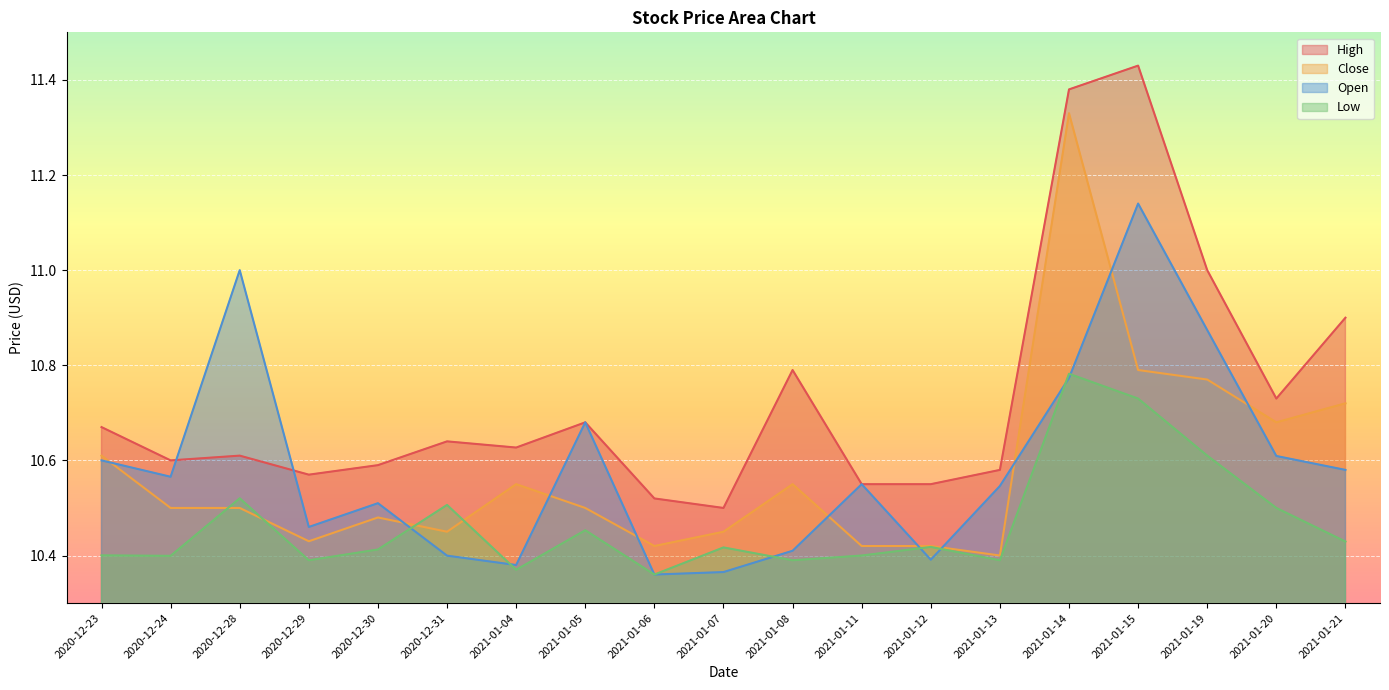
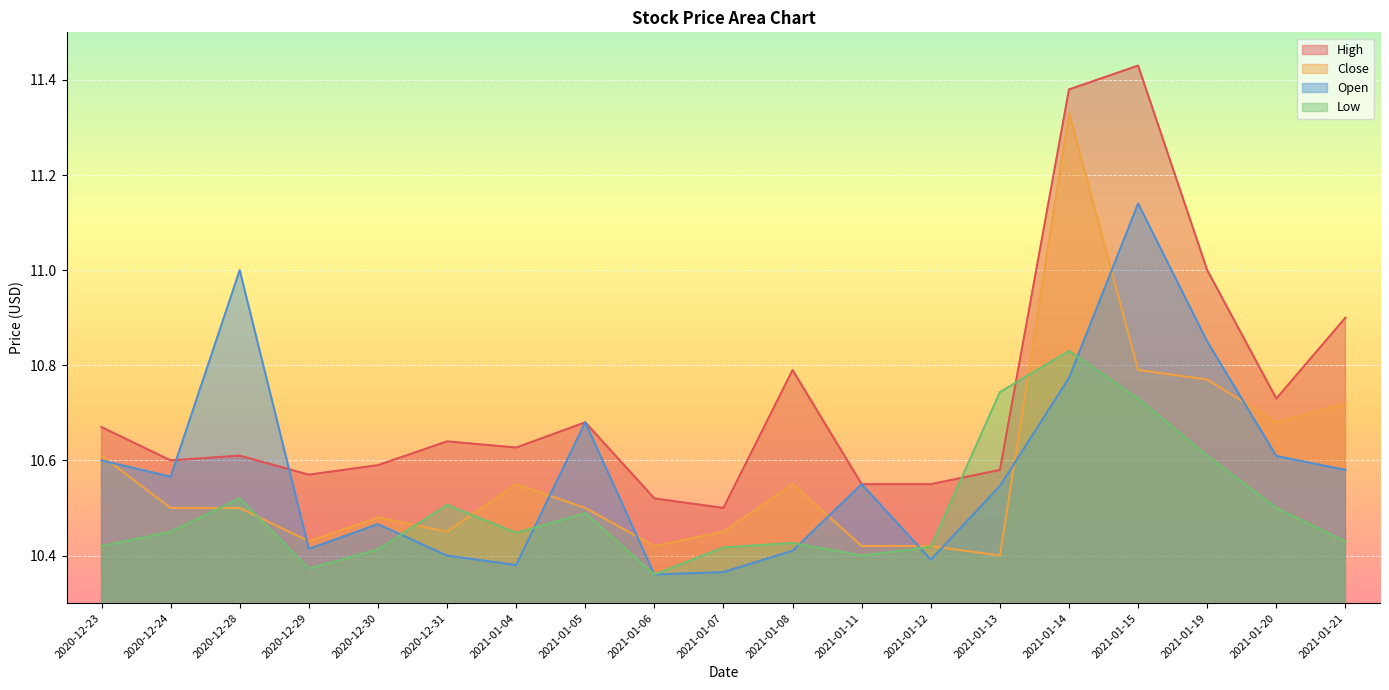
Low, 2020-12-23: 10.40 -> 10.42
Low, 2020-12-24: 10.40 -> 10.45
Open, 2020-12-29: 10.46 -> 10.41
Low, 2020-12-29: 10.39 -> 10.37
Open, 2020-12-30: 10.51 -> 10.47
Low, 2021-01-04: 10.37 -> 10.45
Low, 2021-01-05: 10.45 -> 10.49
Low, 2021-01-08: 10.39 -> 10.43
Low, 2021-01-13: 10.39 -> 10.74
Low, 2021-01-14: 10.78 -> 10.83
Open, 2021-01-19: 10.87 -> 10.85
